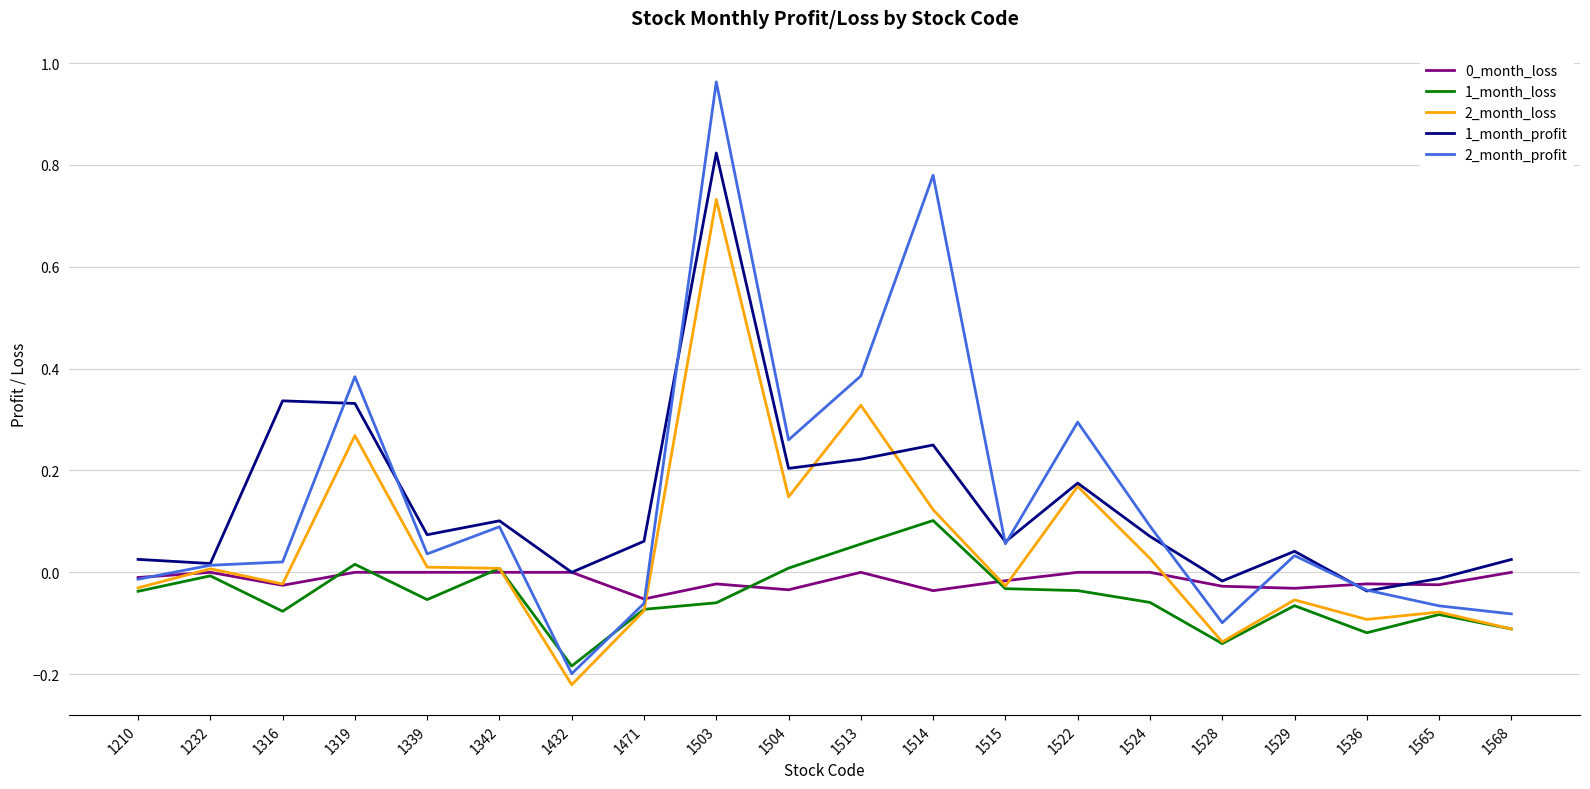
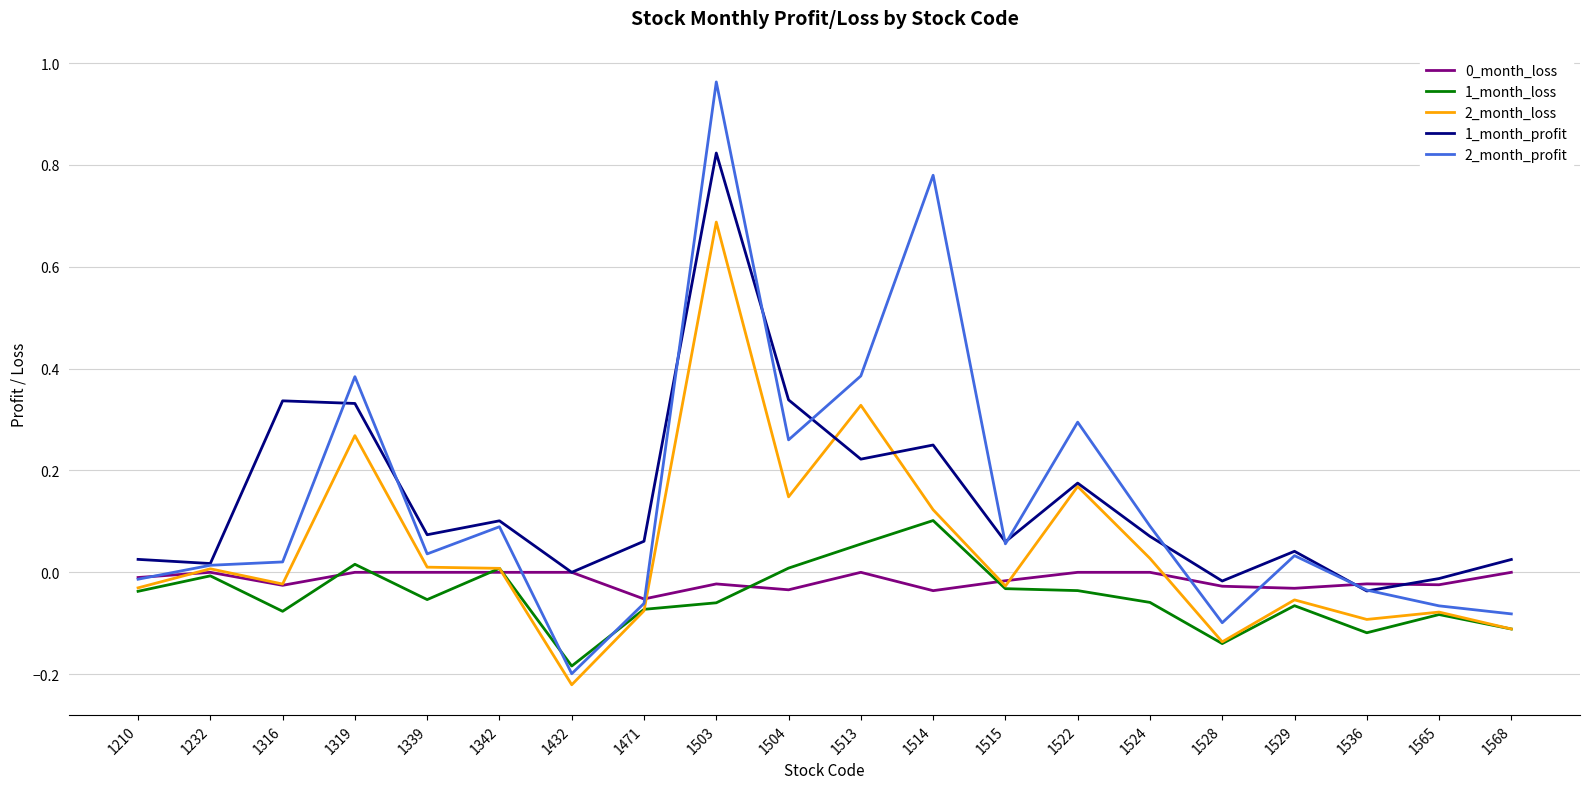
2_month_loss, 1503: 0.73 -> 0.69
1_month_profit, 1504: 0.20 -> 0.34
